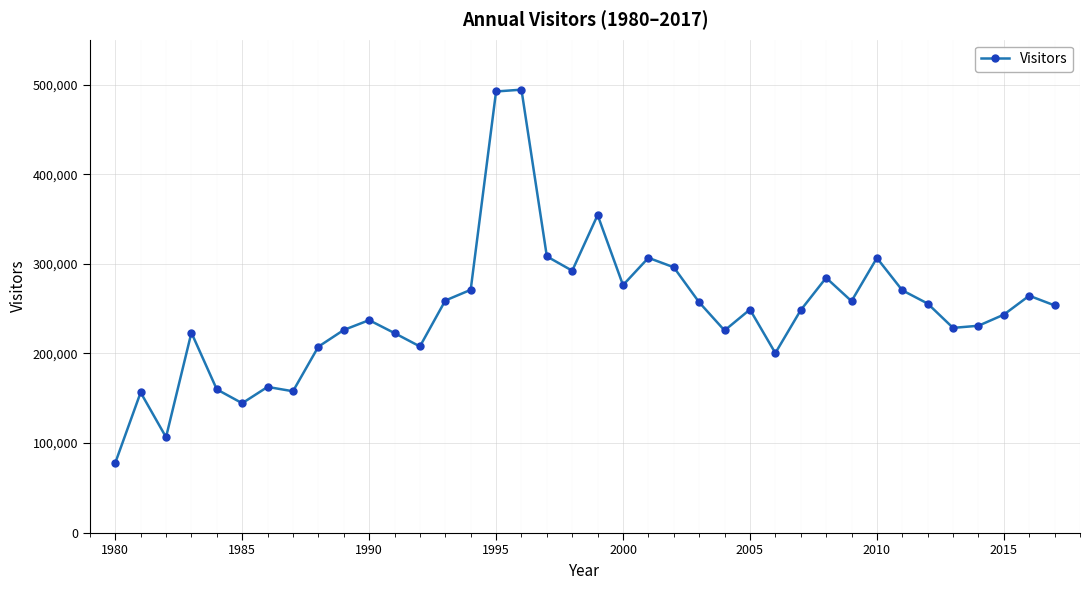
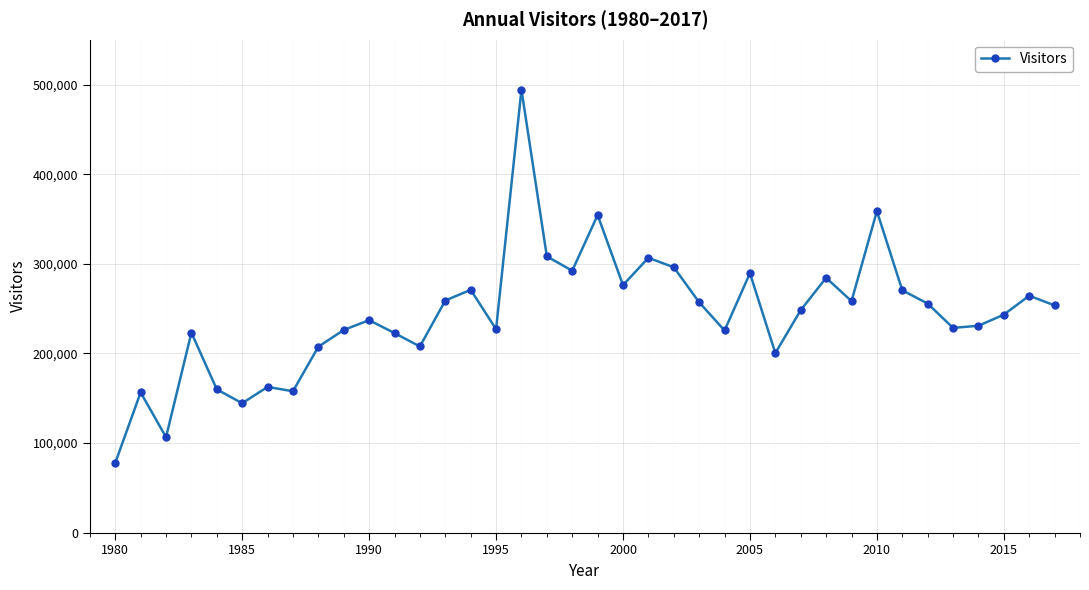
1995: 490,000 -> 230,000
2005: 250,000 -> 290,000
2010: 310,000 -> 360,000
